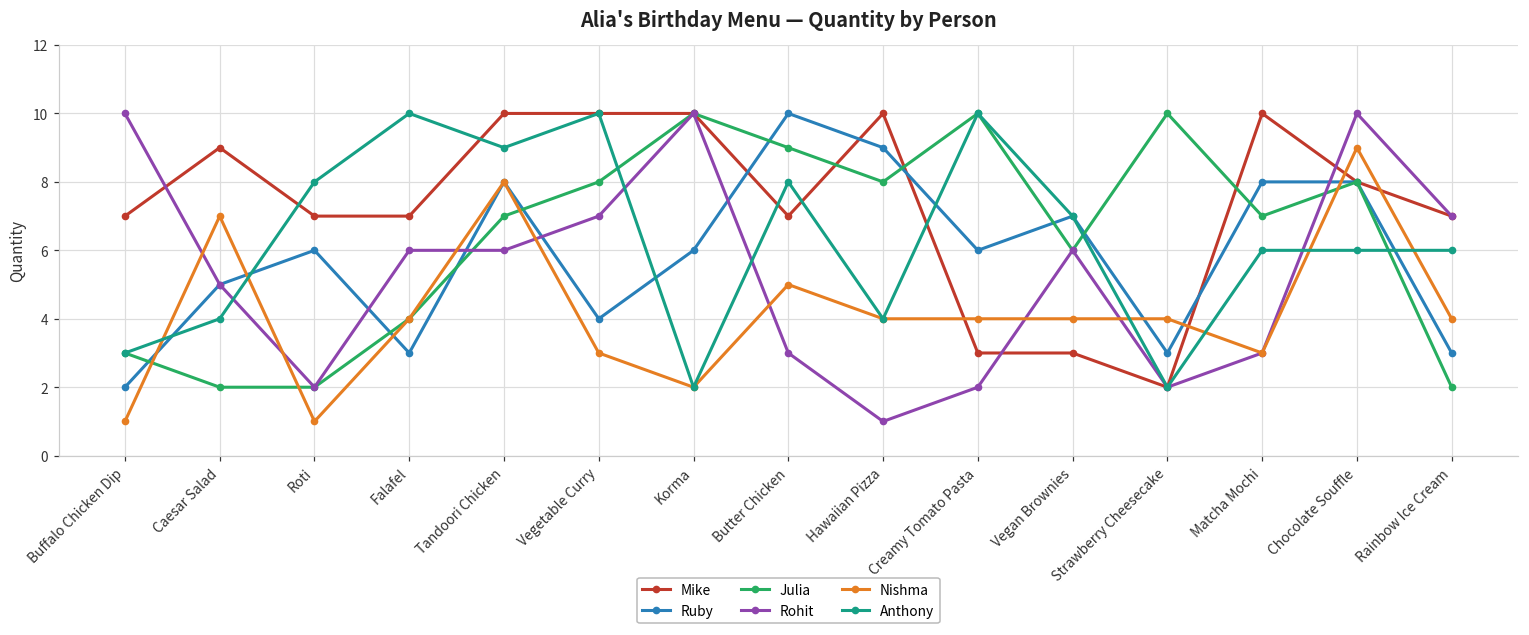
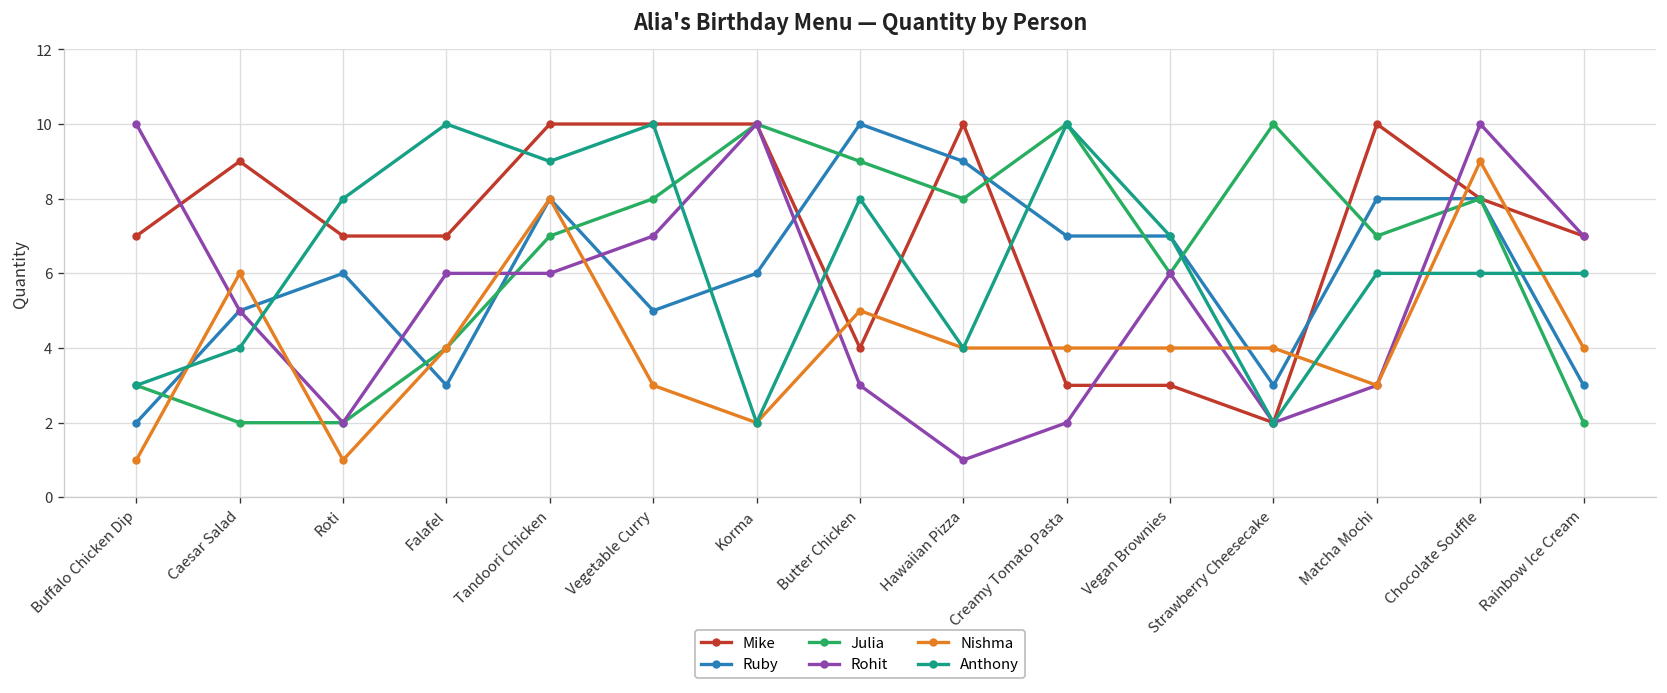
Nishma, Caesar Salad: 7 -> 6
Ruby, Vegetable Curry: 4 -> 5
Mike, Butter Chicken: 7 -> 4
Ruby, Creamy Tomato Pasta: 6 -> 7
